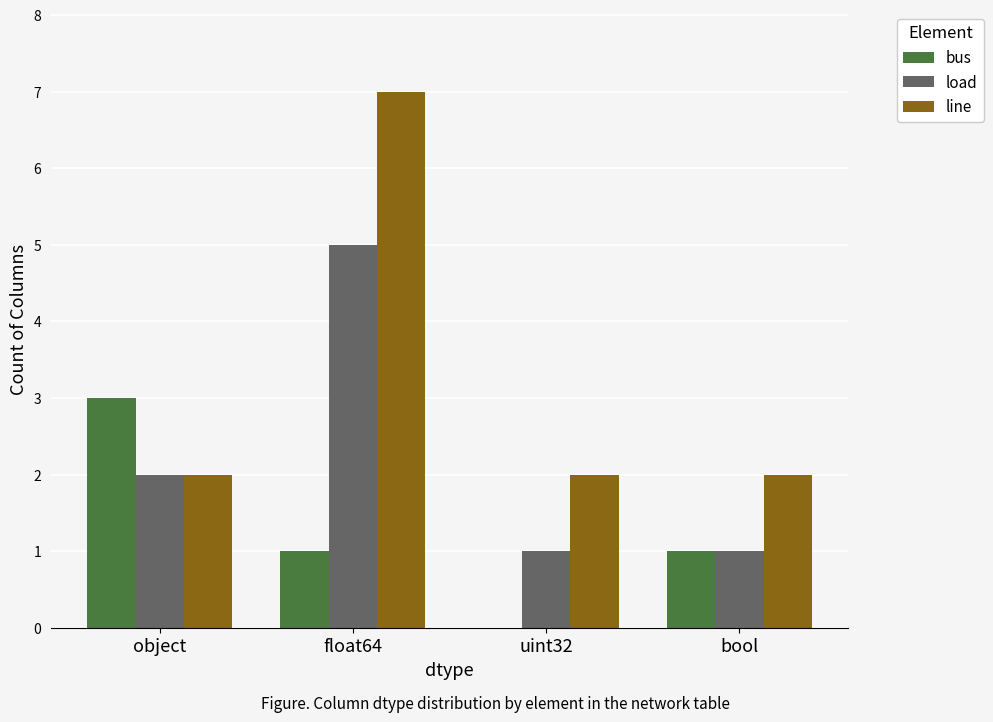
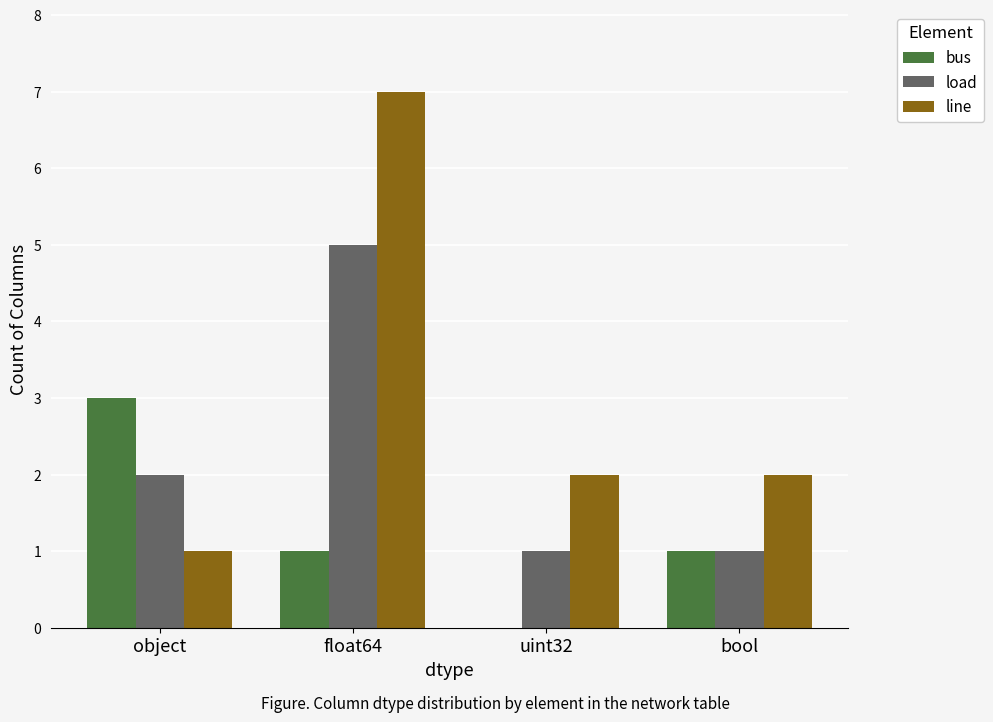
line, object: 2 -> 1
